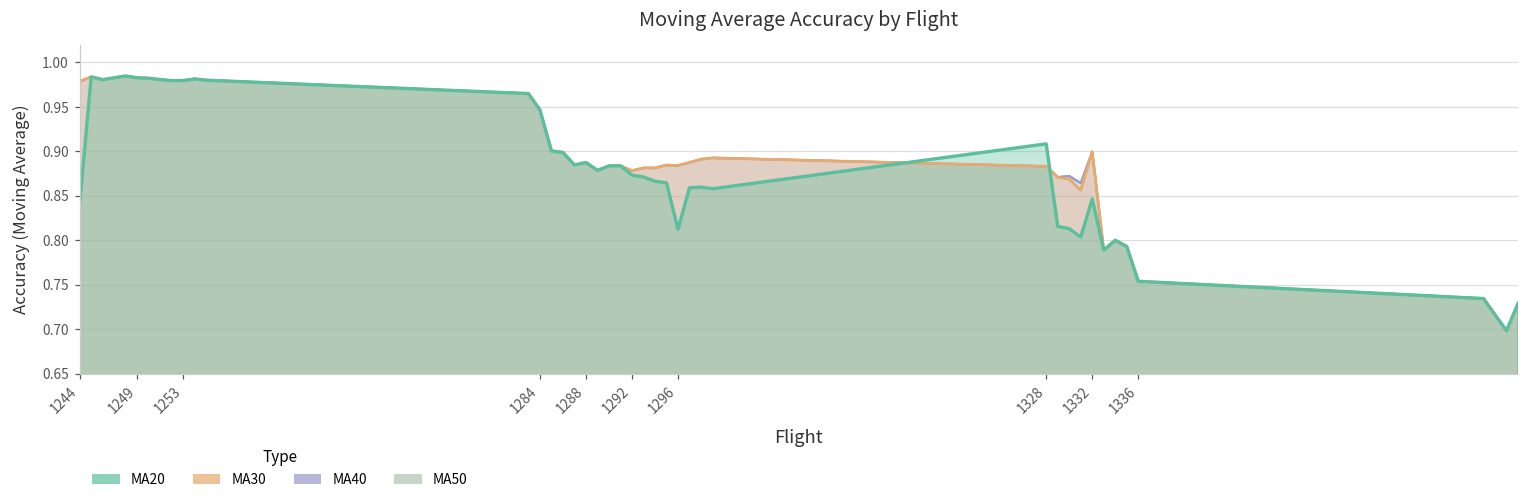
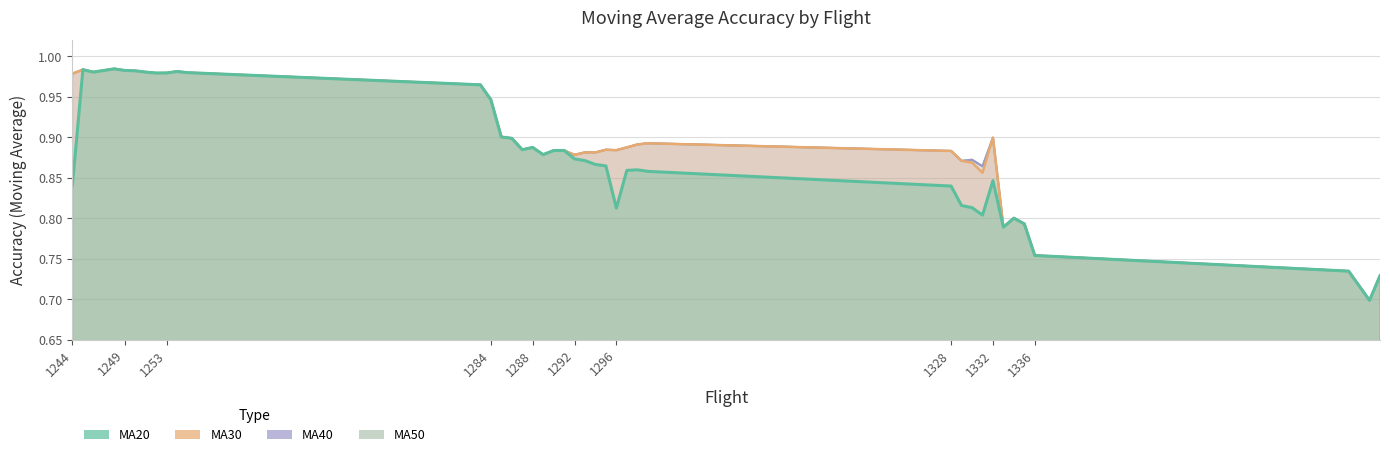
MA20, 1328: 0.91 -> 0.84
